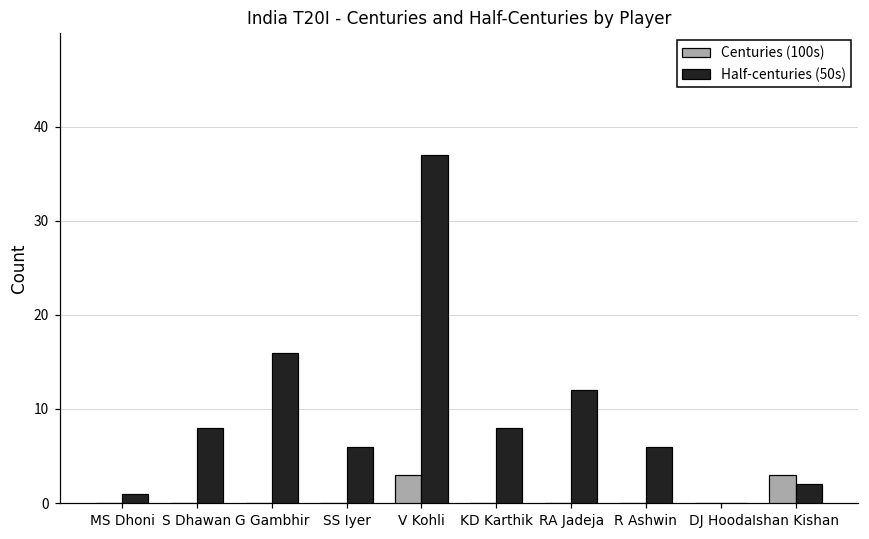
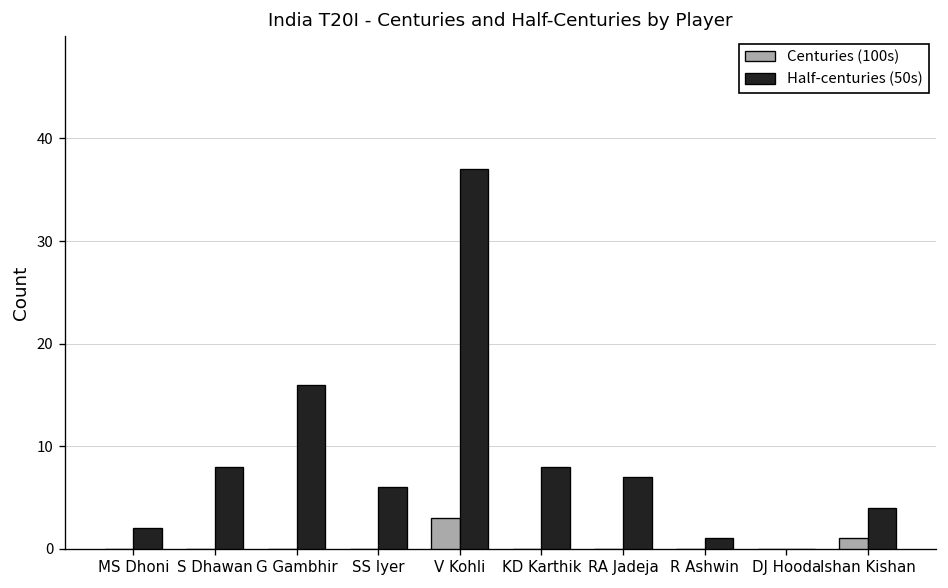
Half-centuries (50s), MS Dhoni: 1 -> 2
Half-centuries (50s), RA Jadeja: 12 -> 7
Half-centuries (50s), R Ashwin: 6 -> 1
Centuries (100s), Ishan Kishan: 3 -> 1
Half-centuries (50s), Ishan Kishan: 2 -> 4
